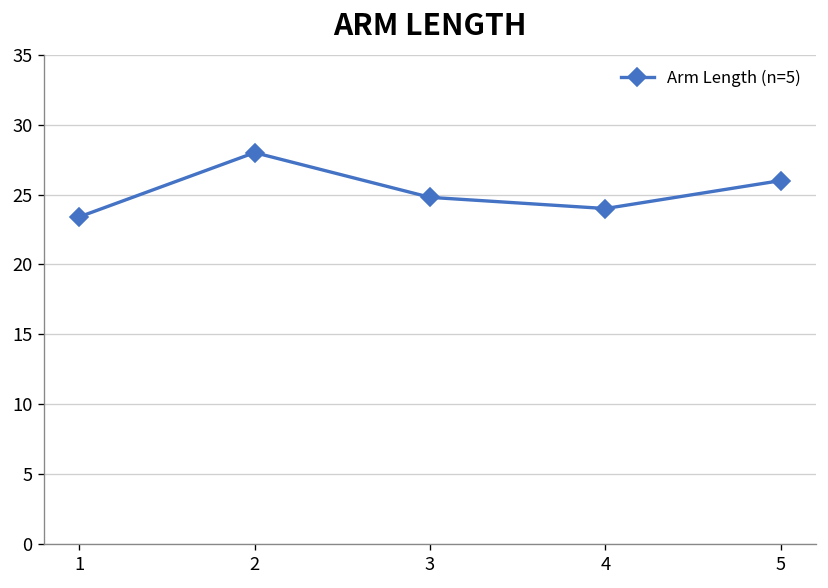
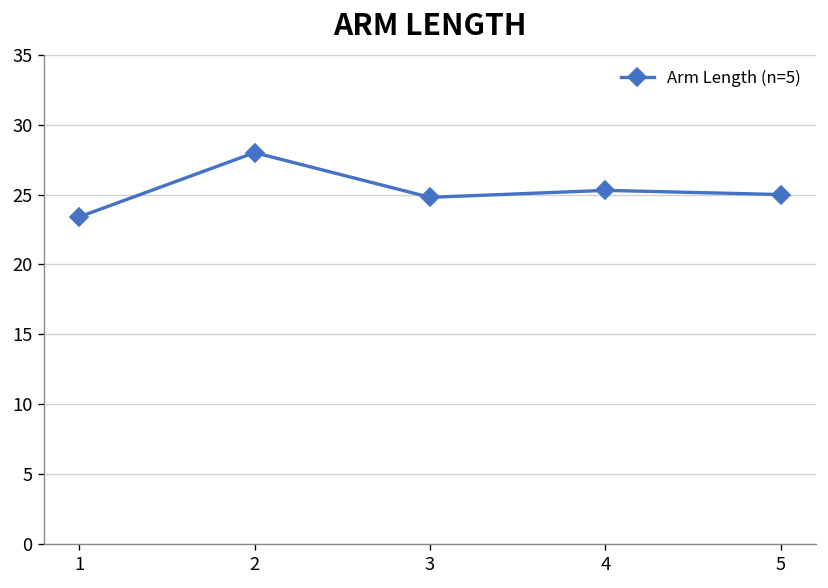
4: 24.0 -> 25.3
5: 26 -> 25
